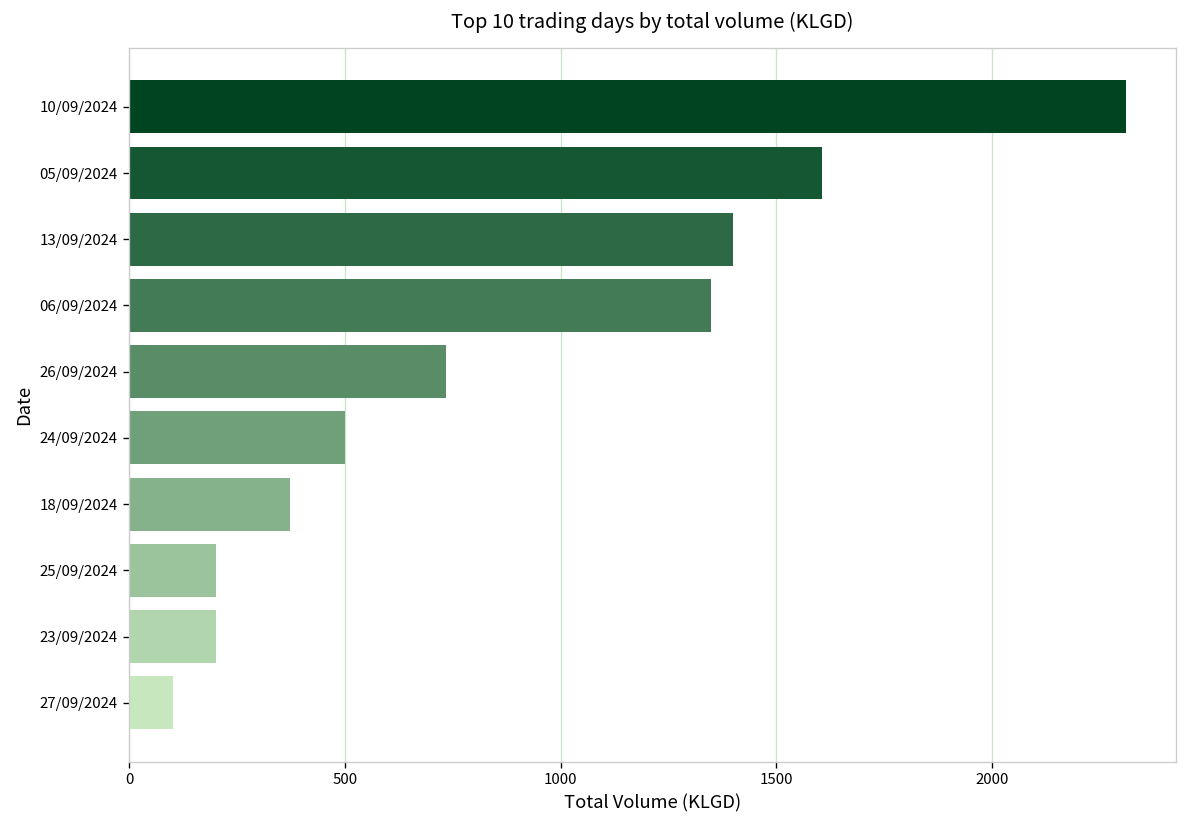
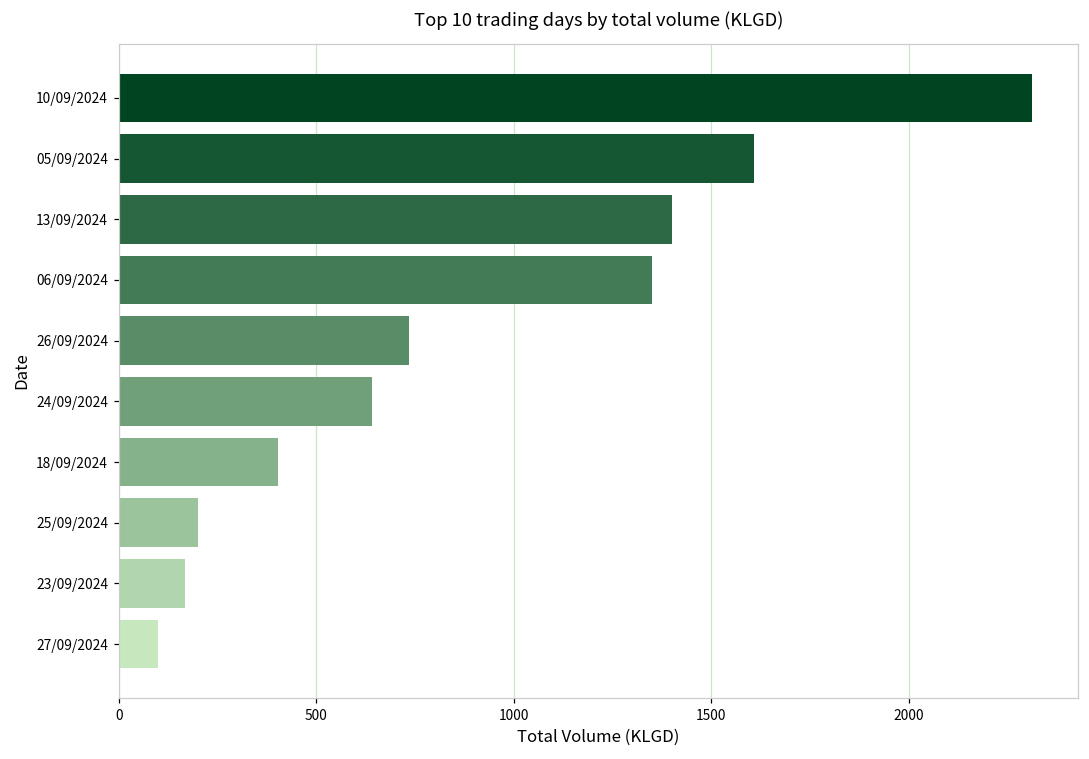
24/09/2024: 500 -> 640
18/09/2024: 370 -> 400
23/09/2024: 200 -> 170
